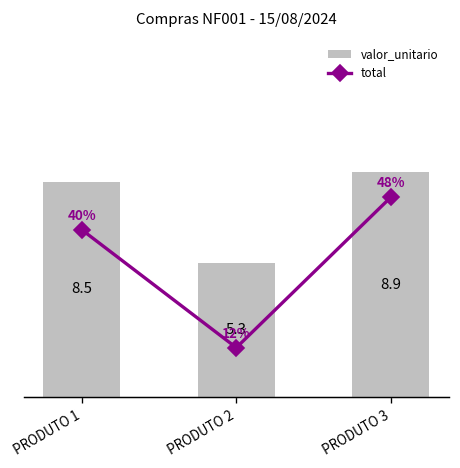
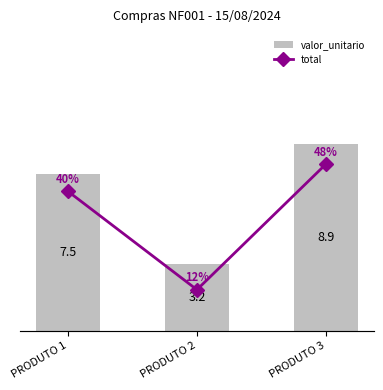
valor_unitario, PRODUTO 1: 8.5 -> 7.5
valor_unitario, PRODUTO 2: 5.3 -> 3.2
